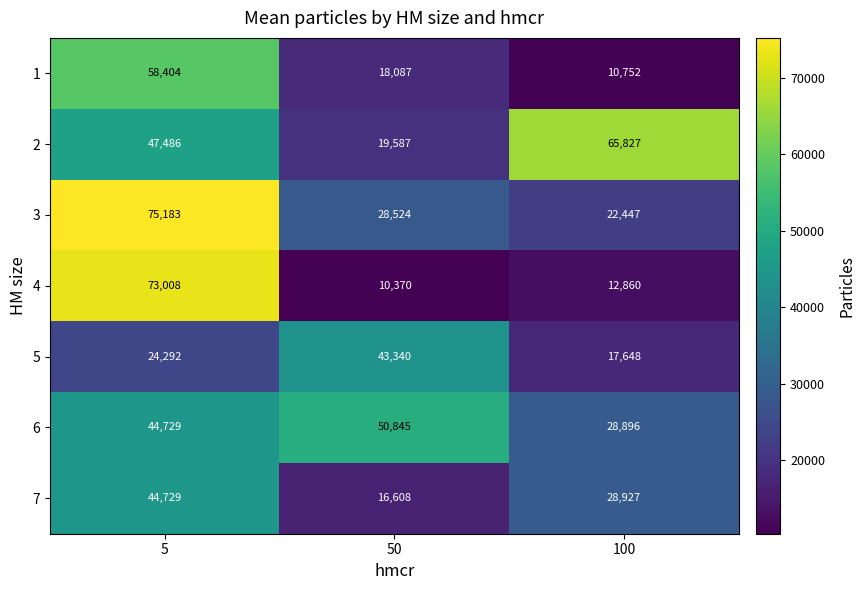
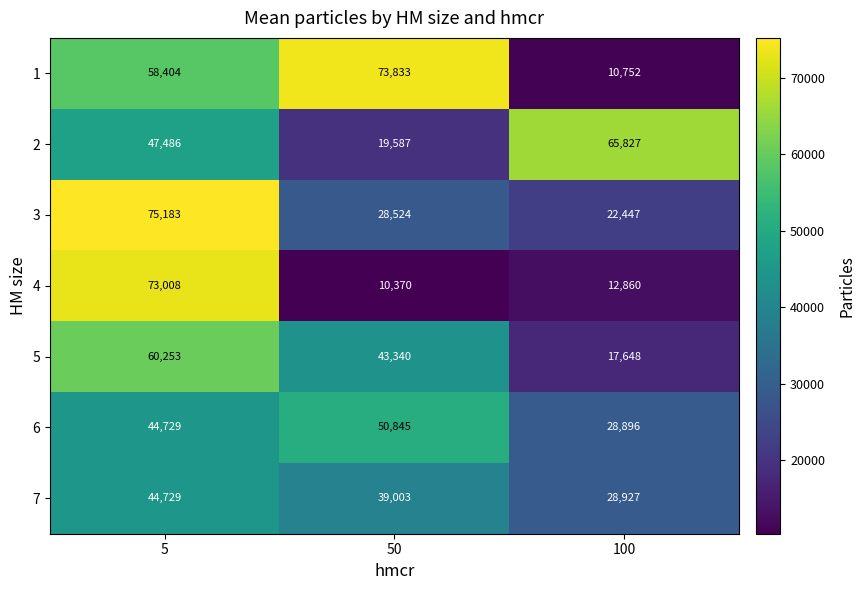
1, 50: 18,087 -> 73,833
5, 5: 24,292 -> 60,253
7, 50: 16,608 -> 39,003
